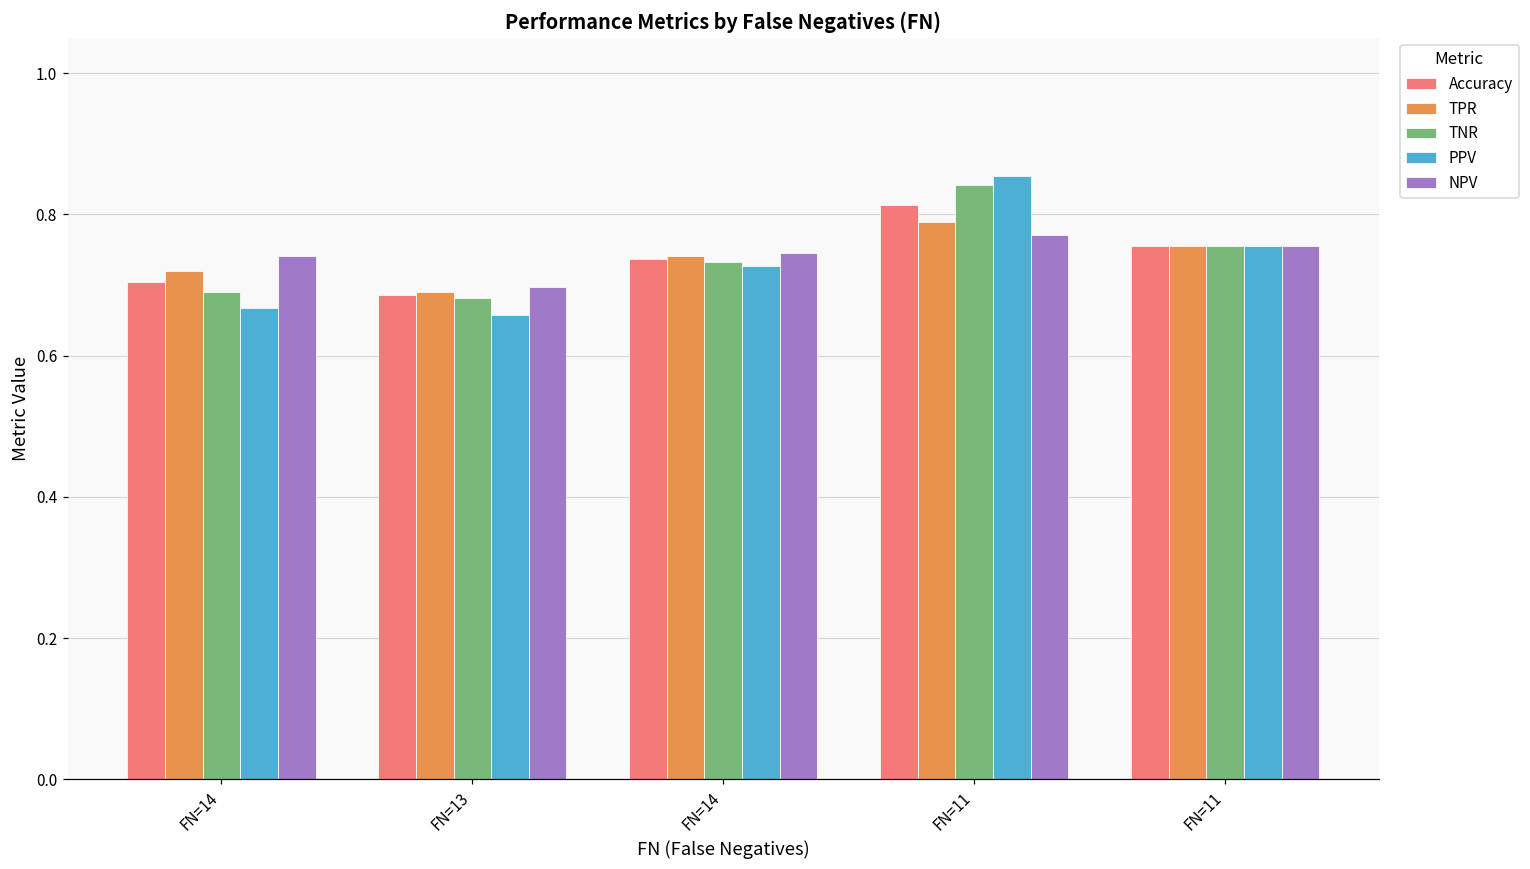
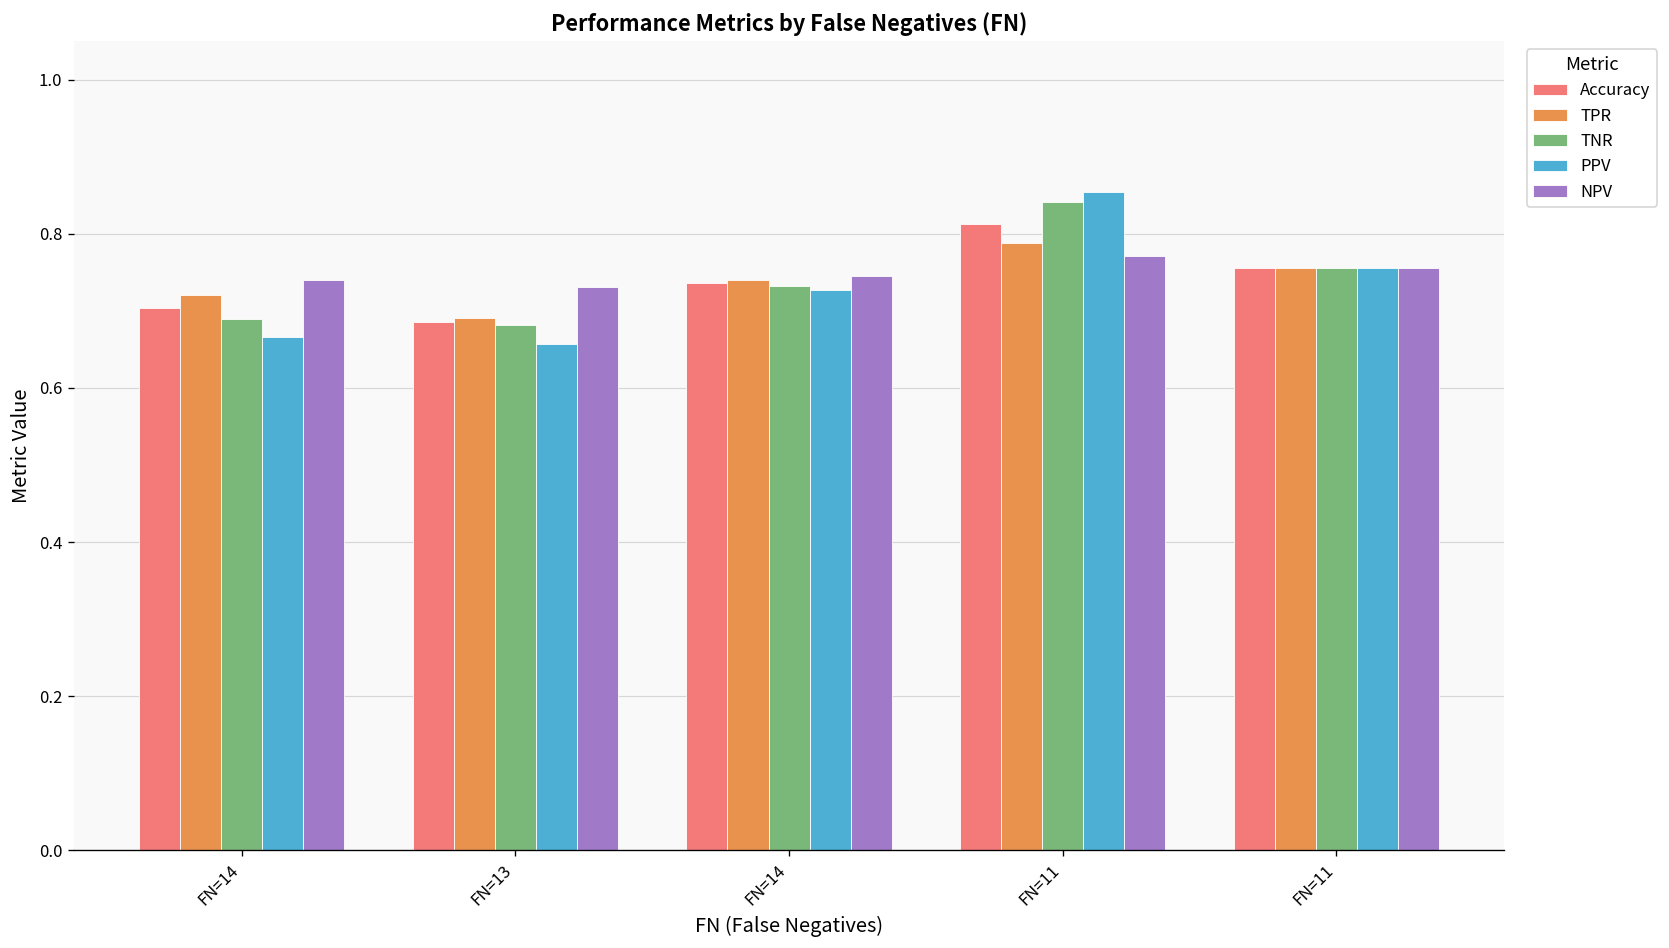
NPV, FN=13: 0.70 -> 0.73
